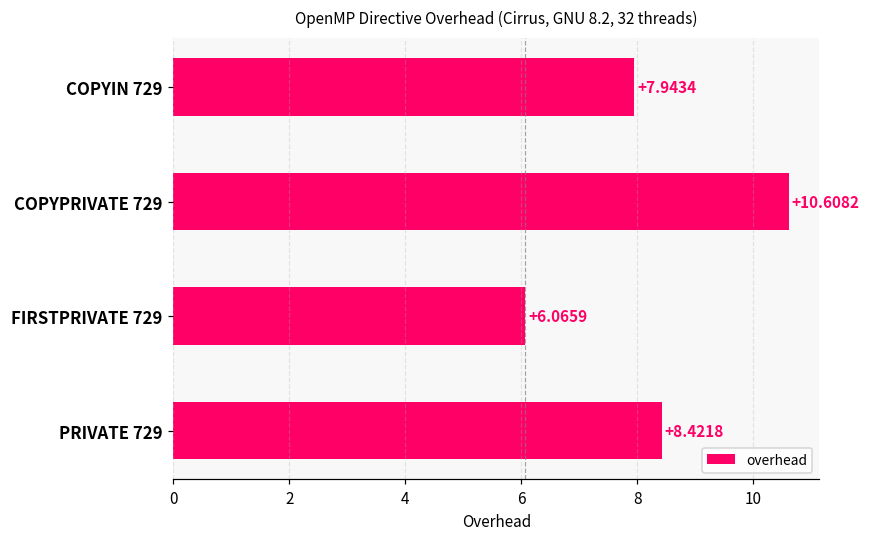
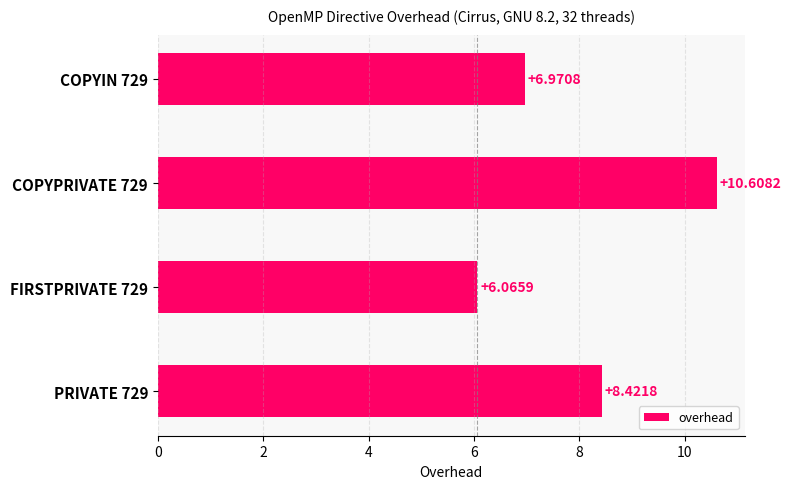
COPYIN 729: +7.9434 -> +6.9708
